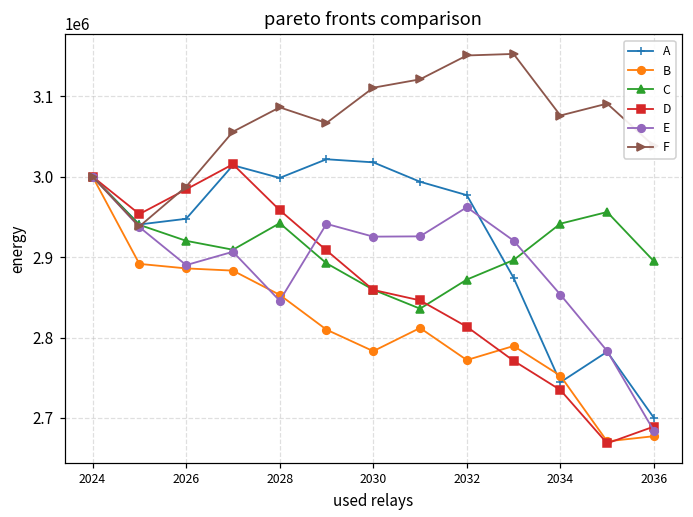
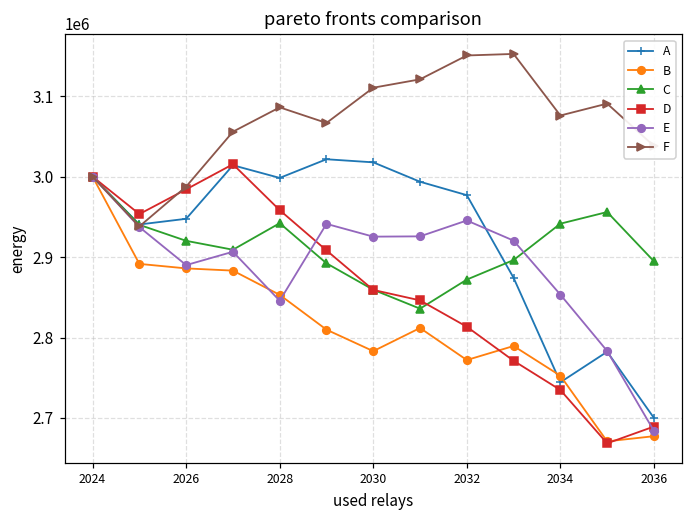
E, 2032: 2960000 -> 2950000
